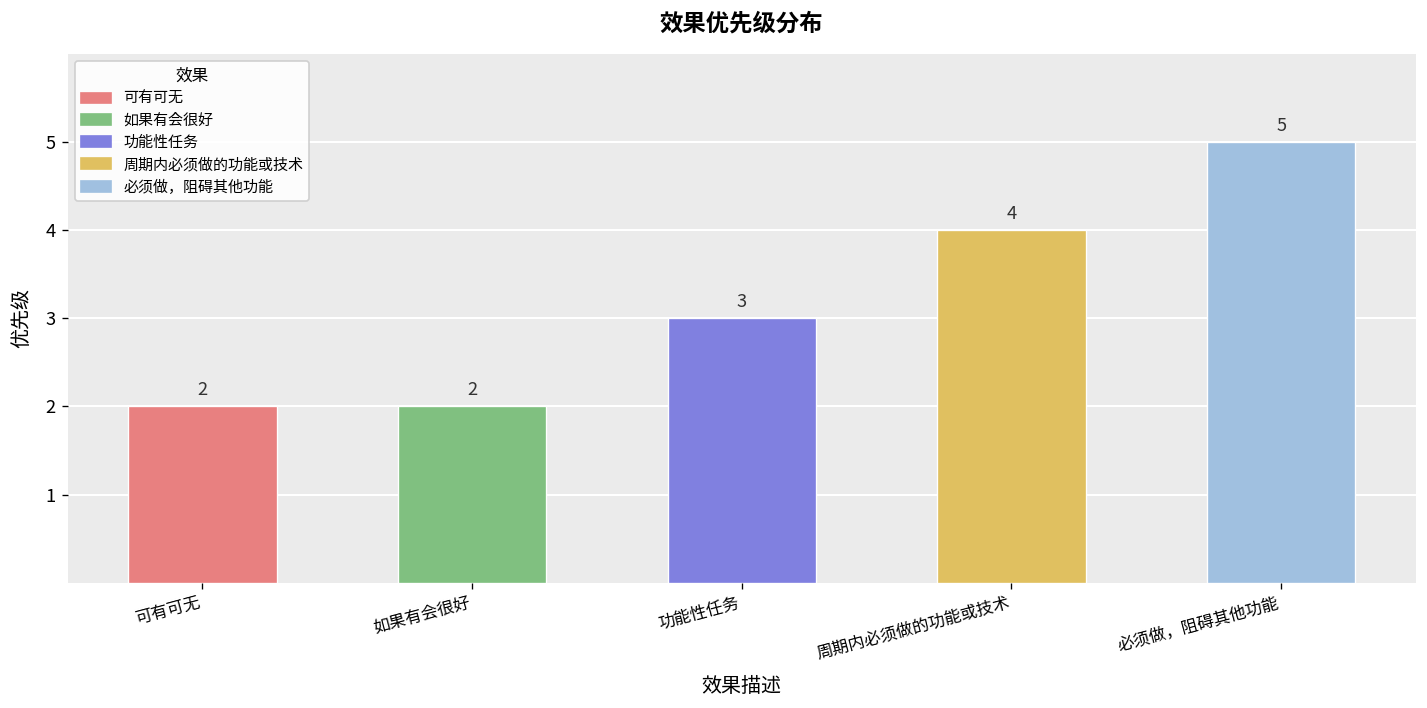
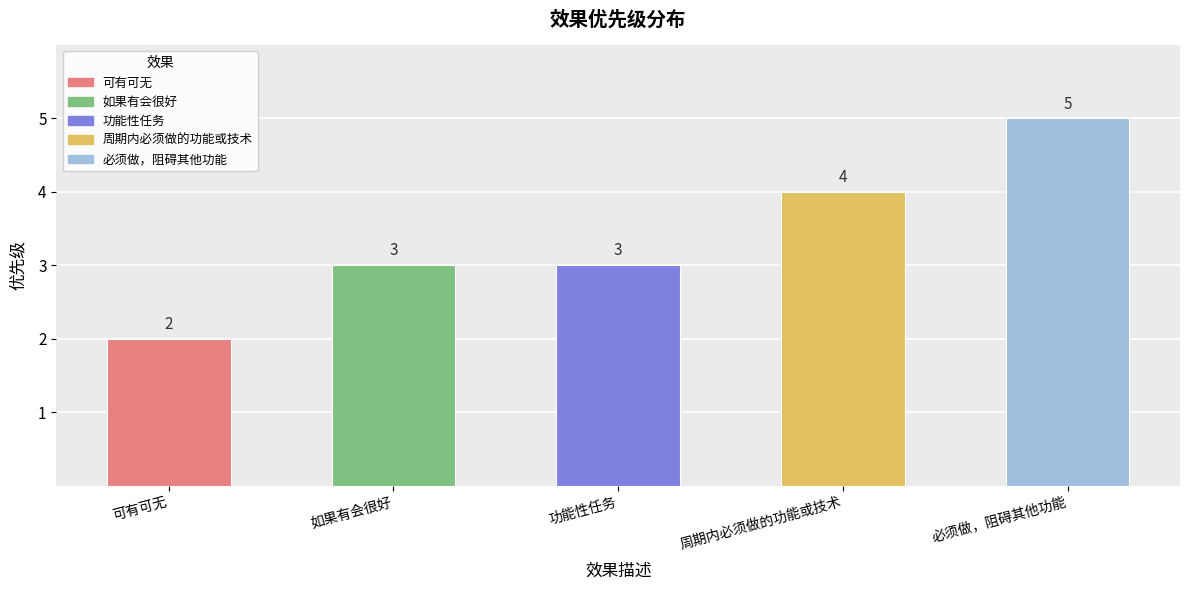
如果有会很好: 2 -> 3
